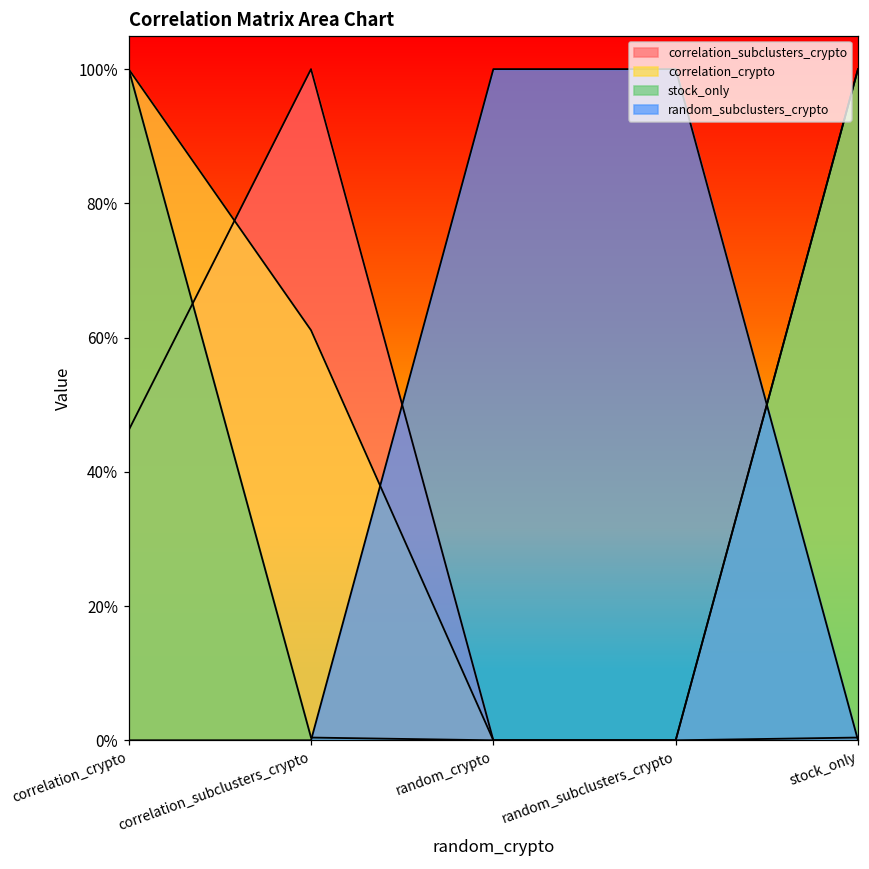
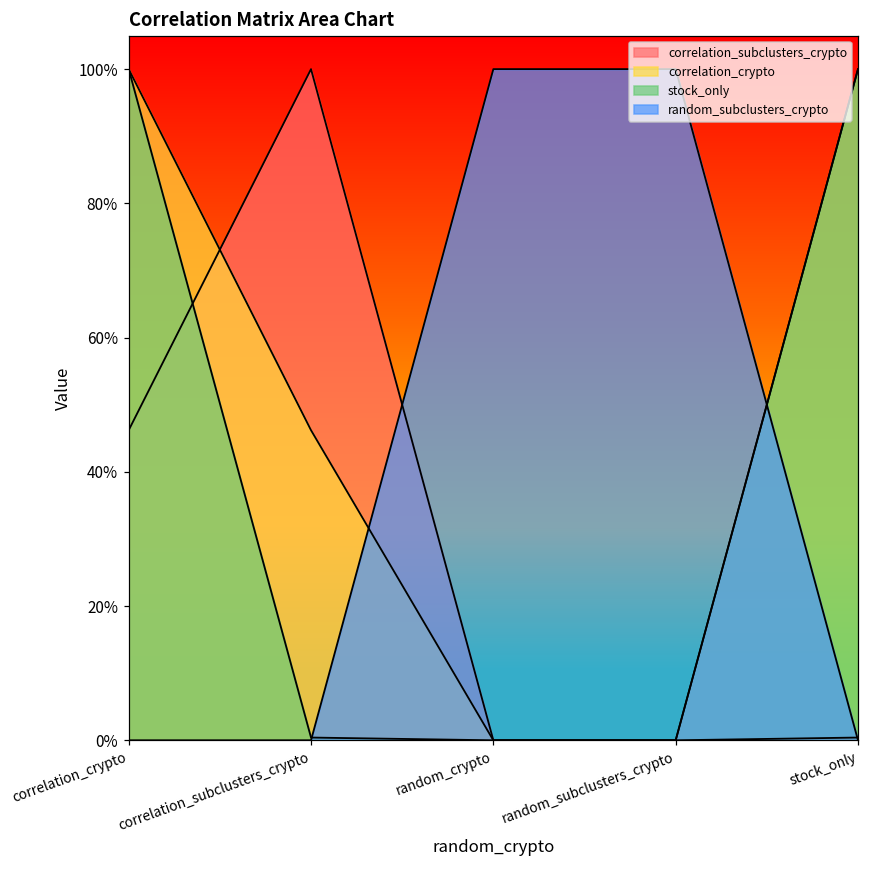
correlation_crypto, correlation_subclusters_crypto: 61% -> 46%
